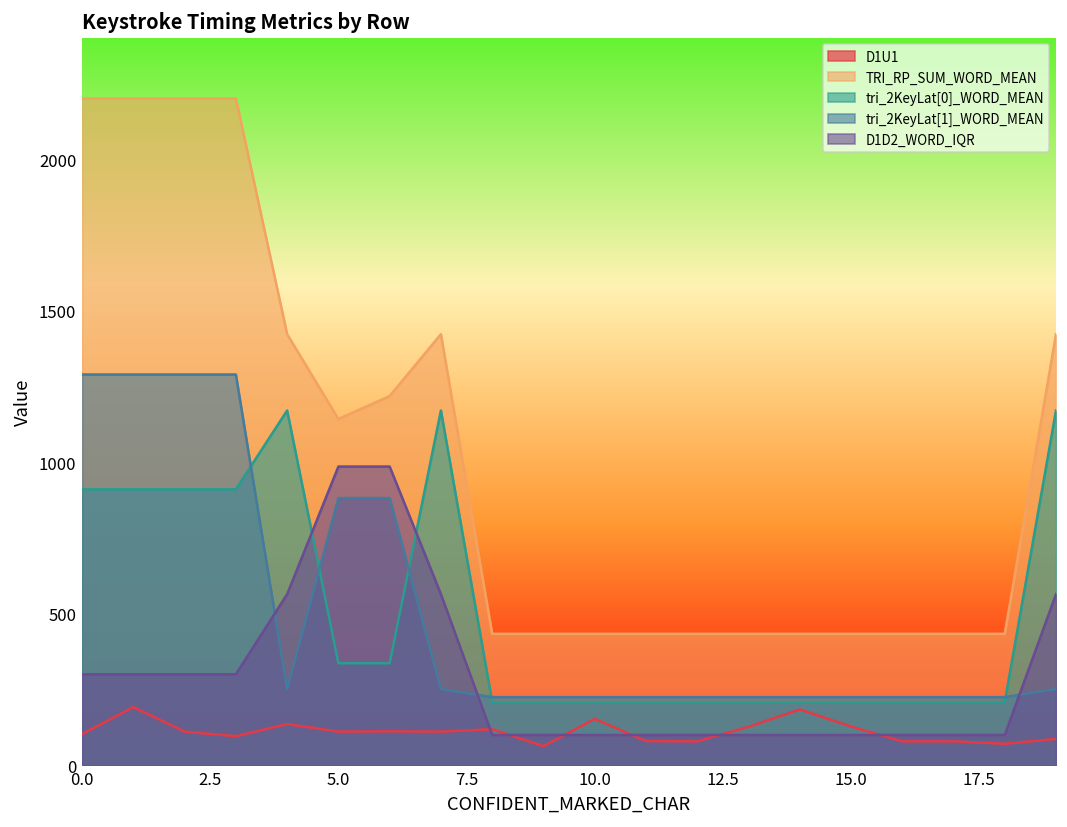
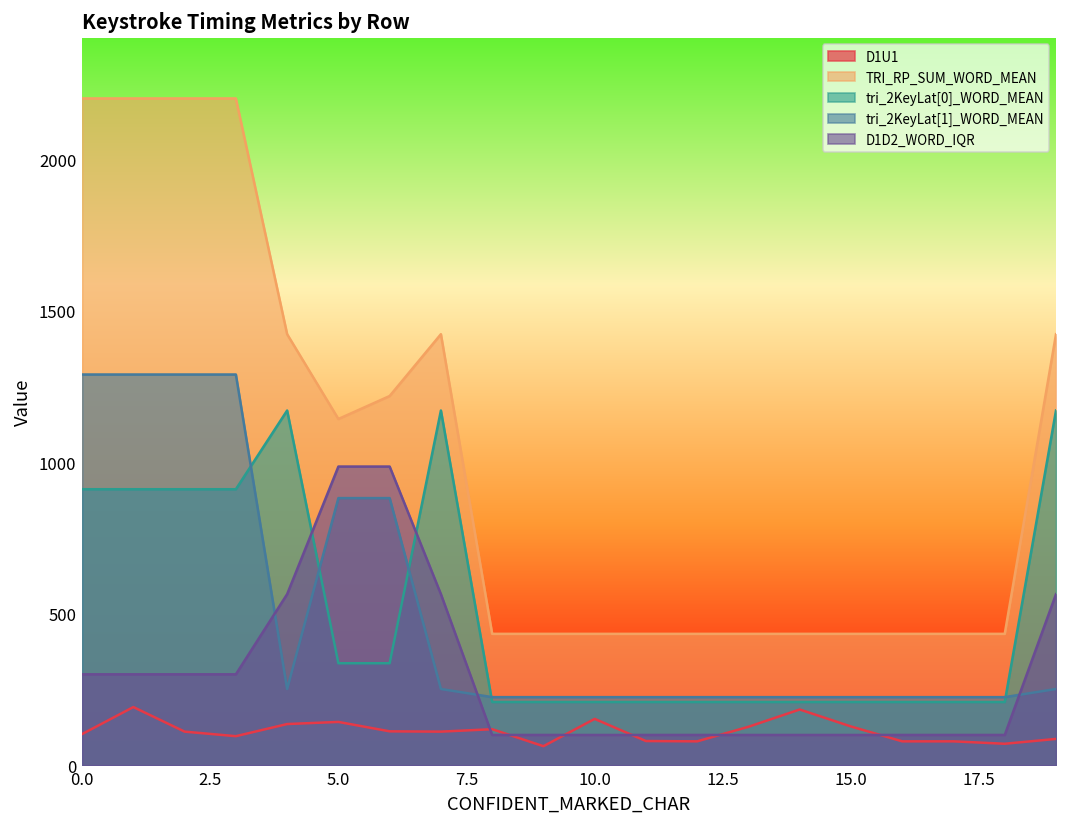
D1U1, 5.0: 110 -> 140
